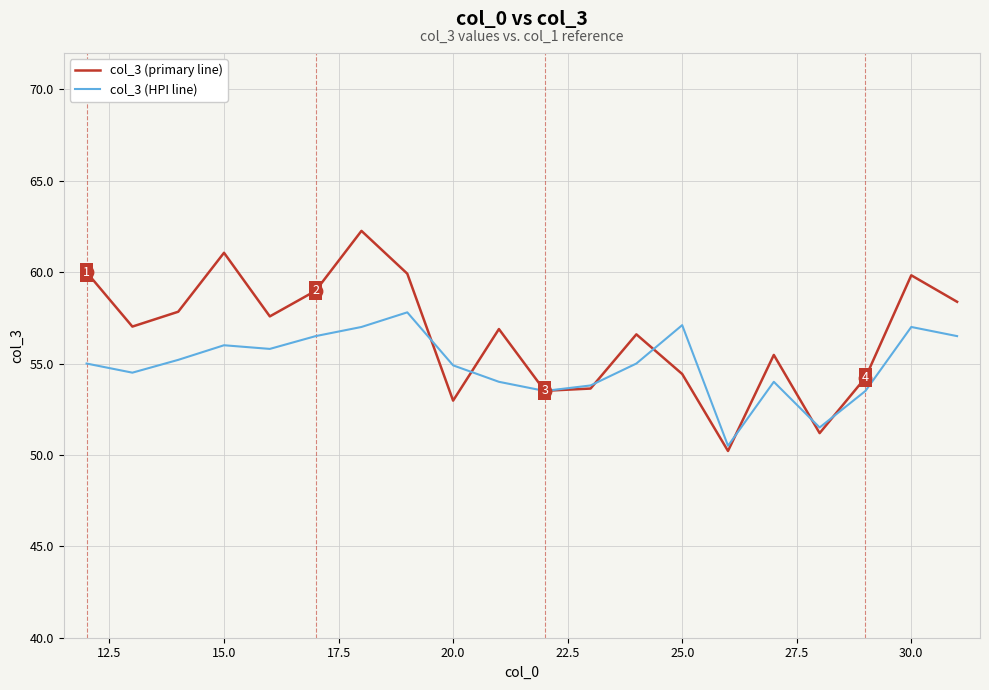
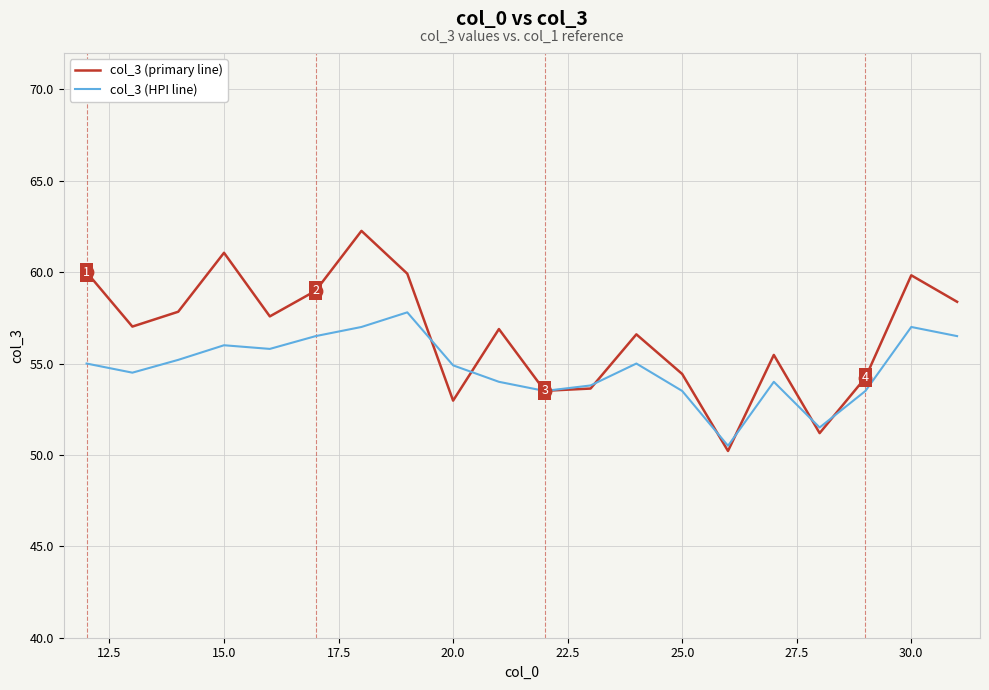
col_3 (HPI line), 25.0: 57.1 -> 53.5
